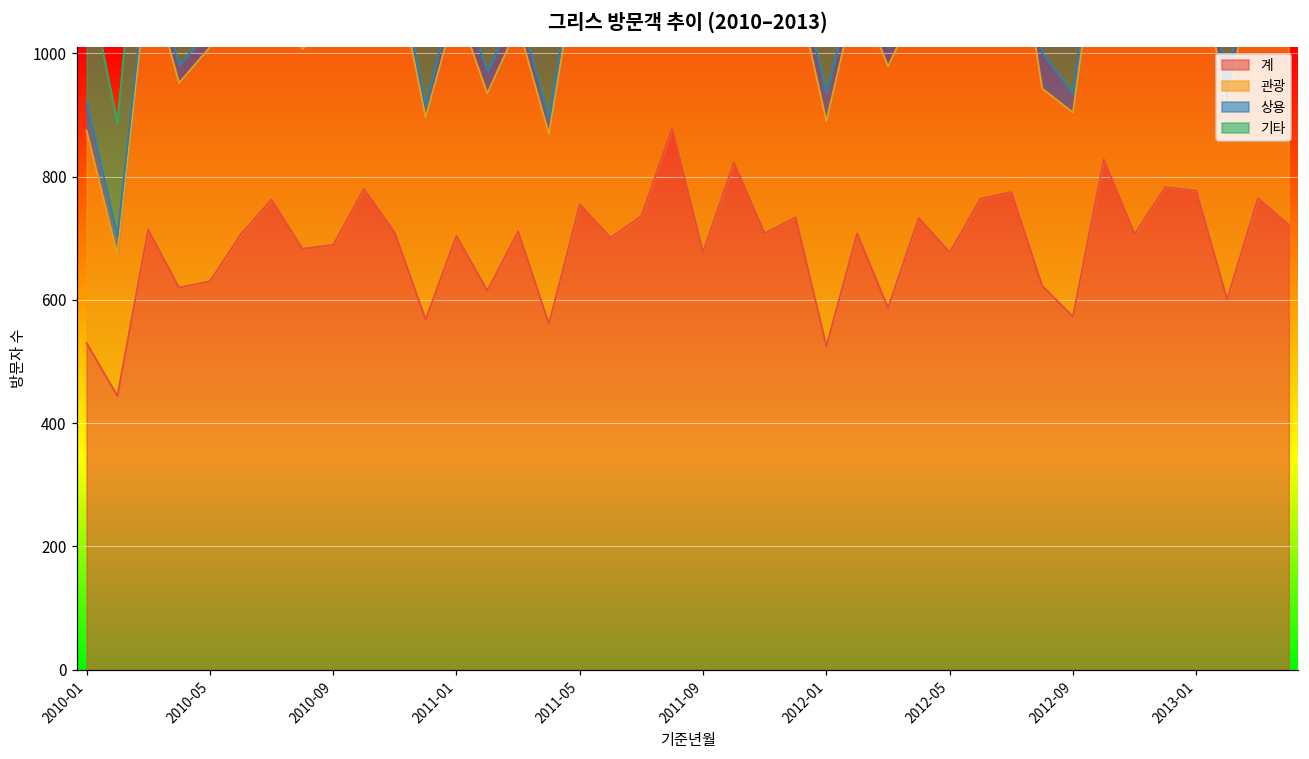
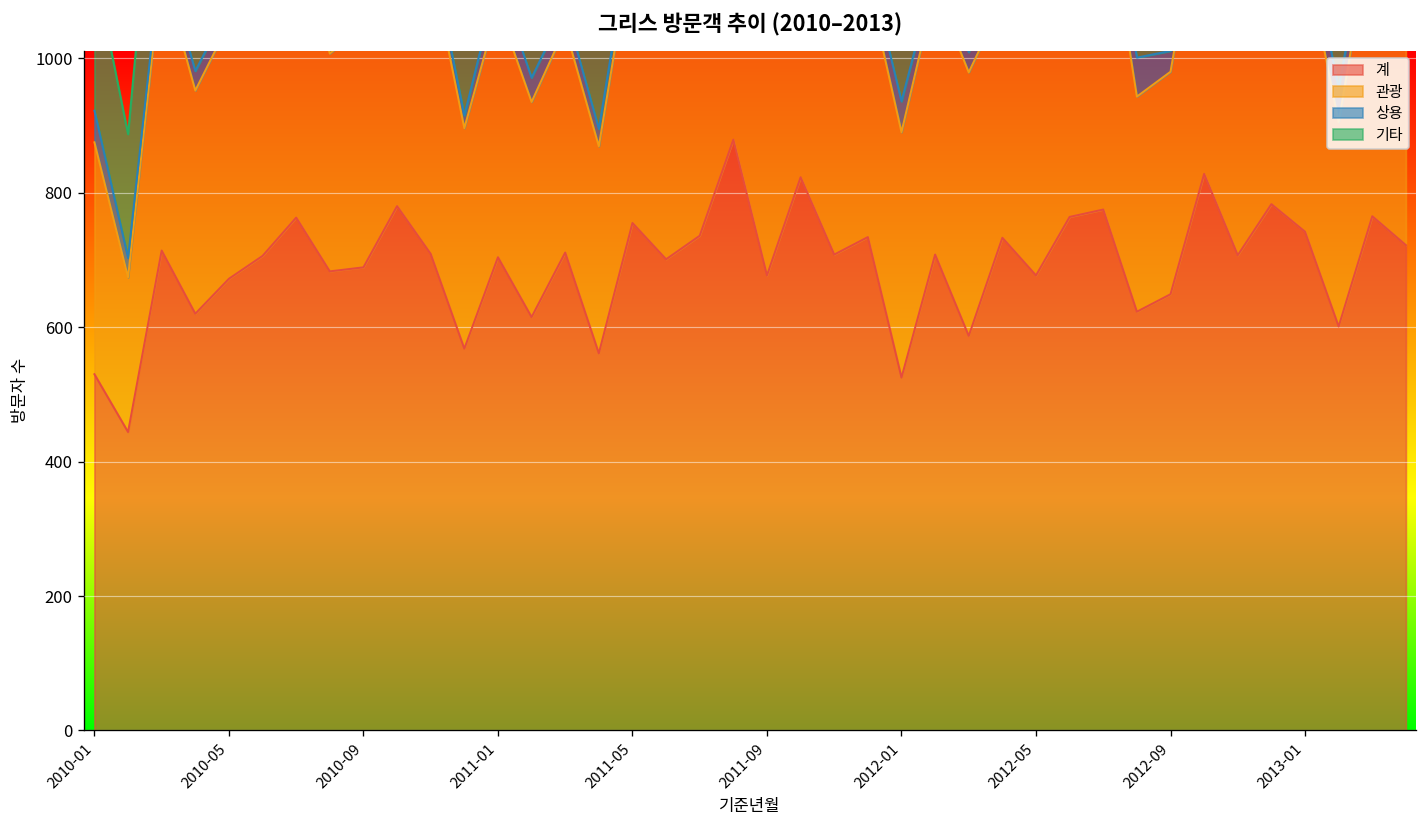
계, 2010-05: 630 -> 670
계, 2012-09: 570 -> 650
계, 2013-01: 780 -> 740
